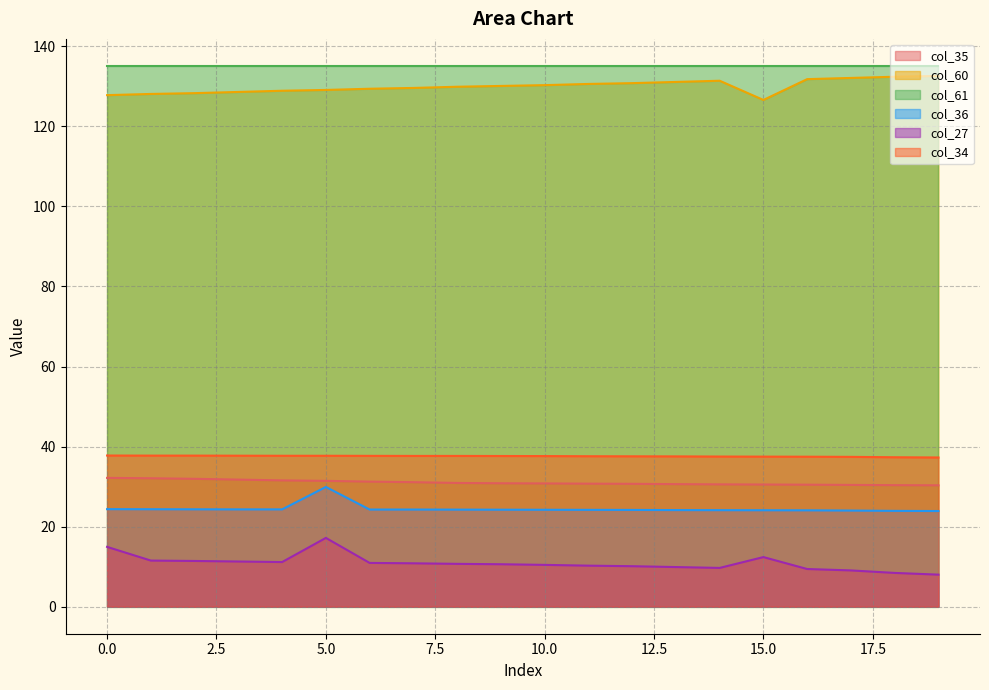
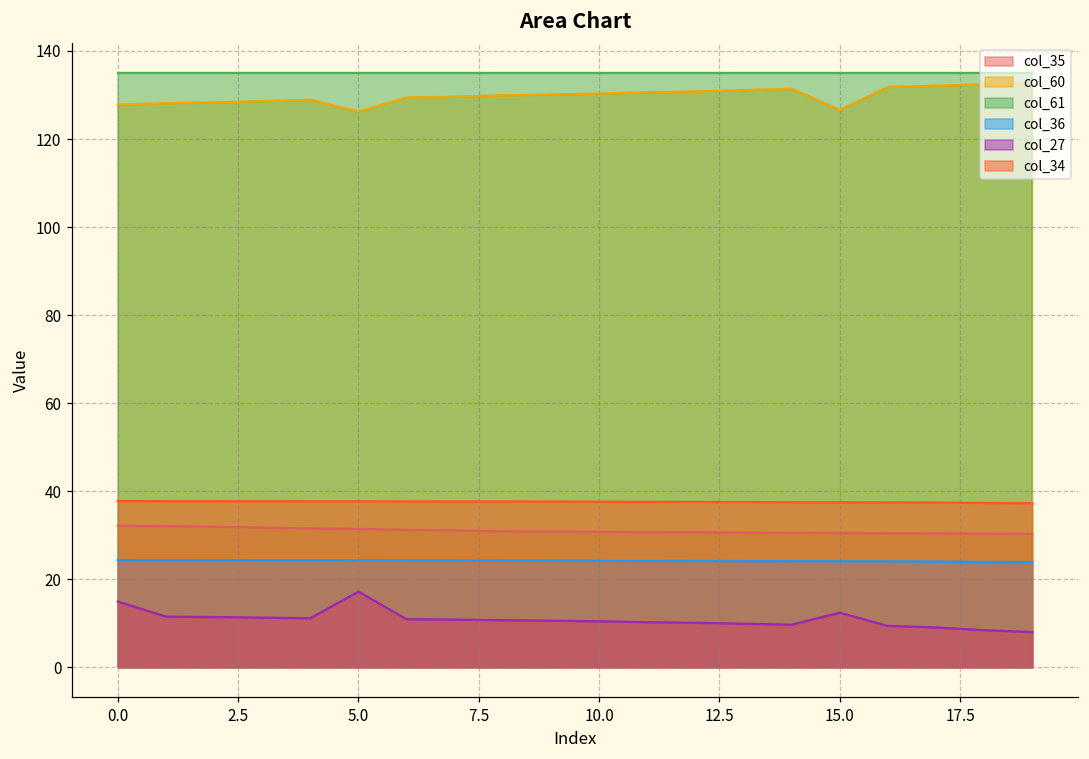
col_60, 5.0: 129 -> 126
col_36, 5.0: 30 -> 24
